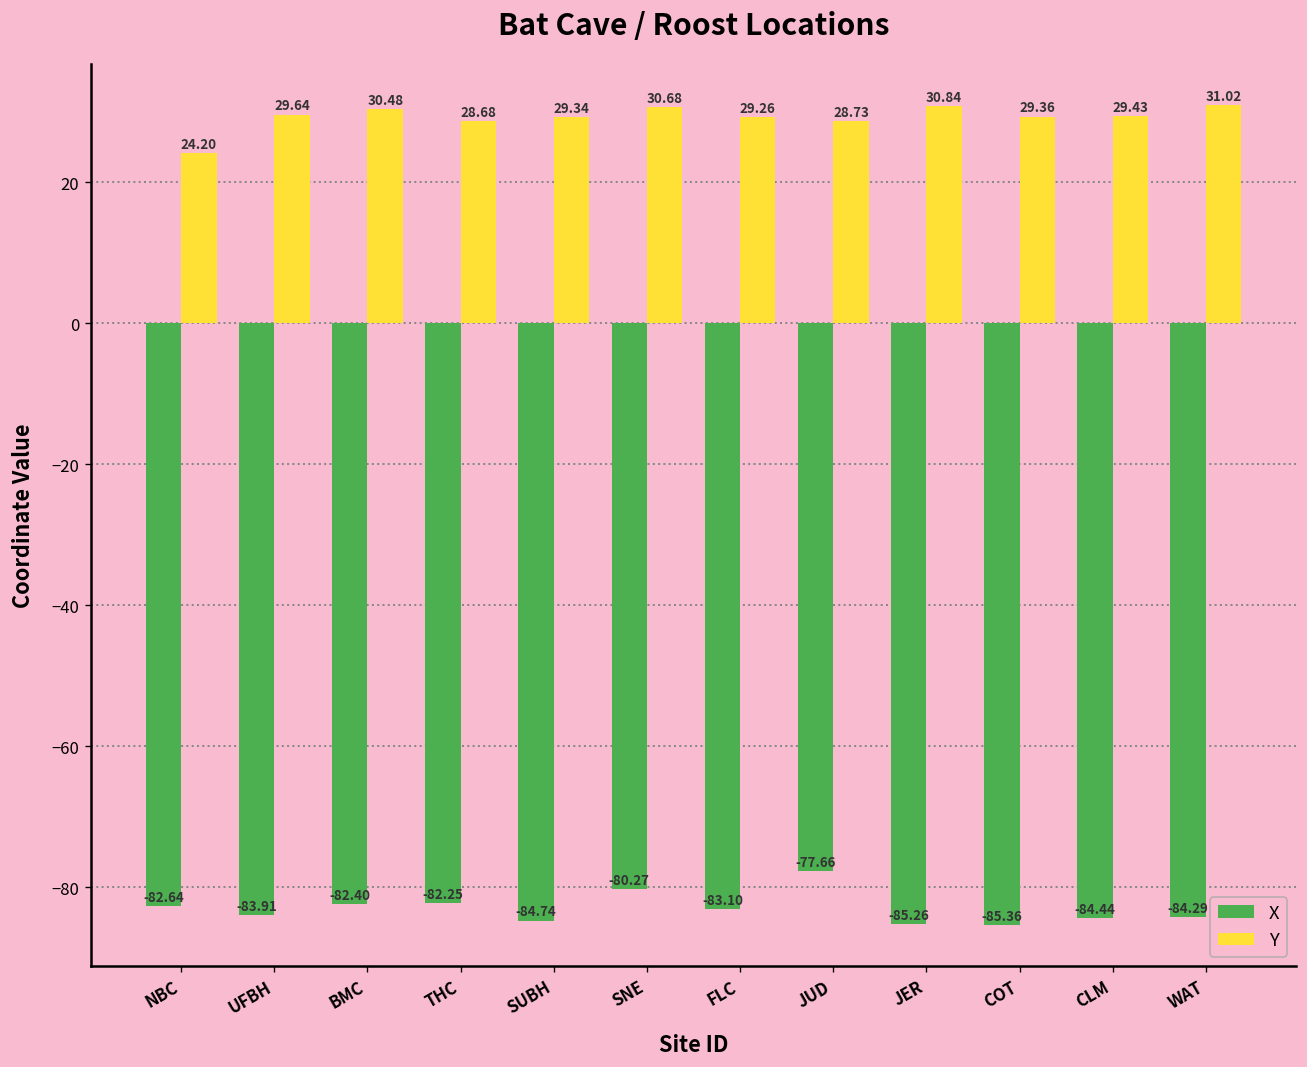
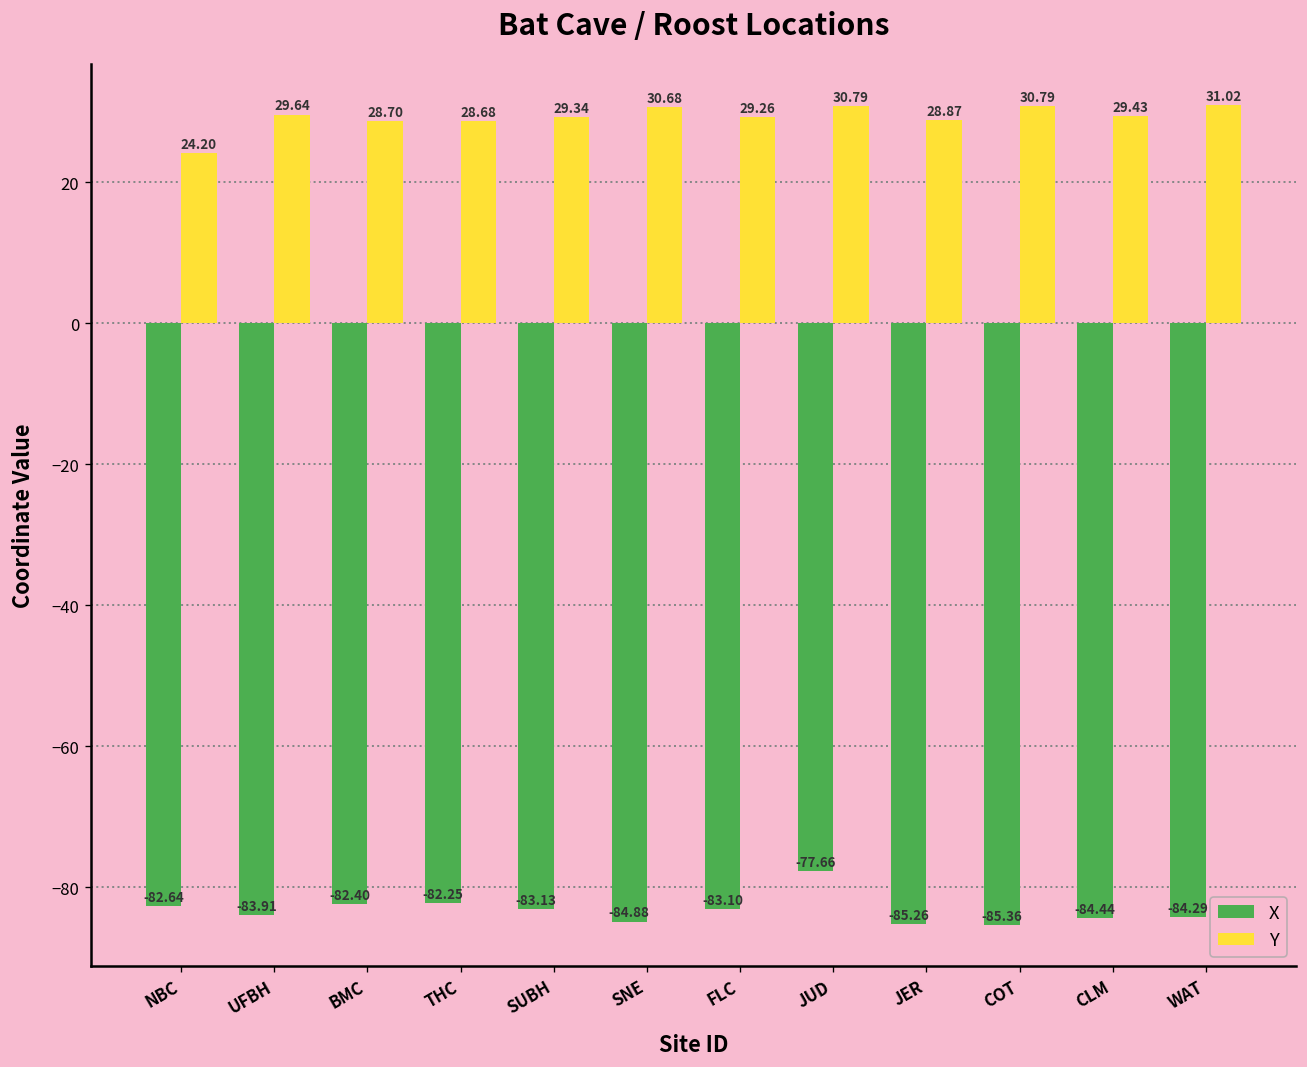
Y, BMC: 30.48 -> 28.70
X, SUBH: -84.74 -> -83.13
X, SNE: -80.27 -> -84.88
Y, JUD: 28.73 -> 30.79
Y, JER: 30.84 -> 28.87
Y, COT: 29.36 -> 30.79
